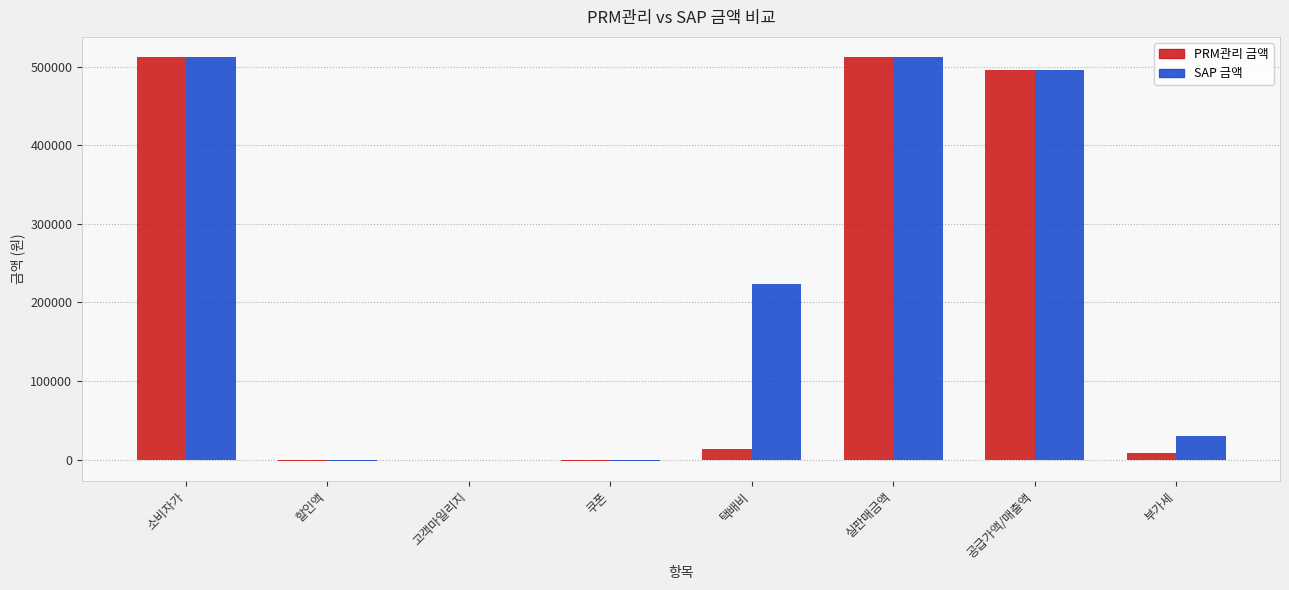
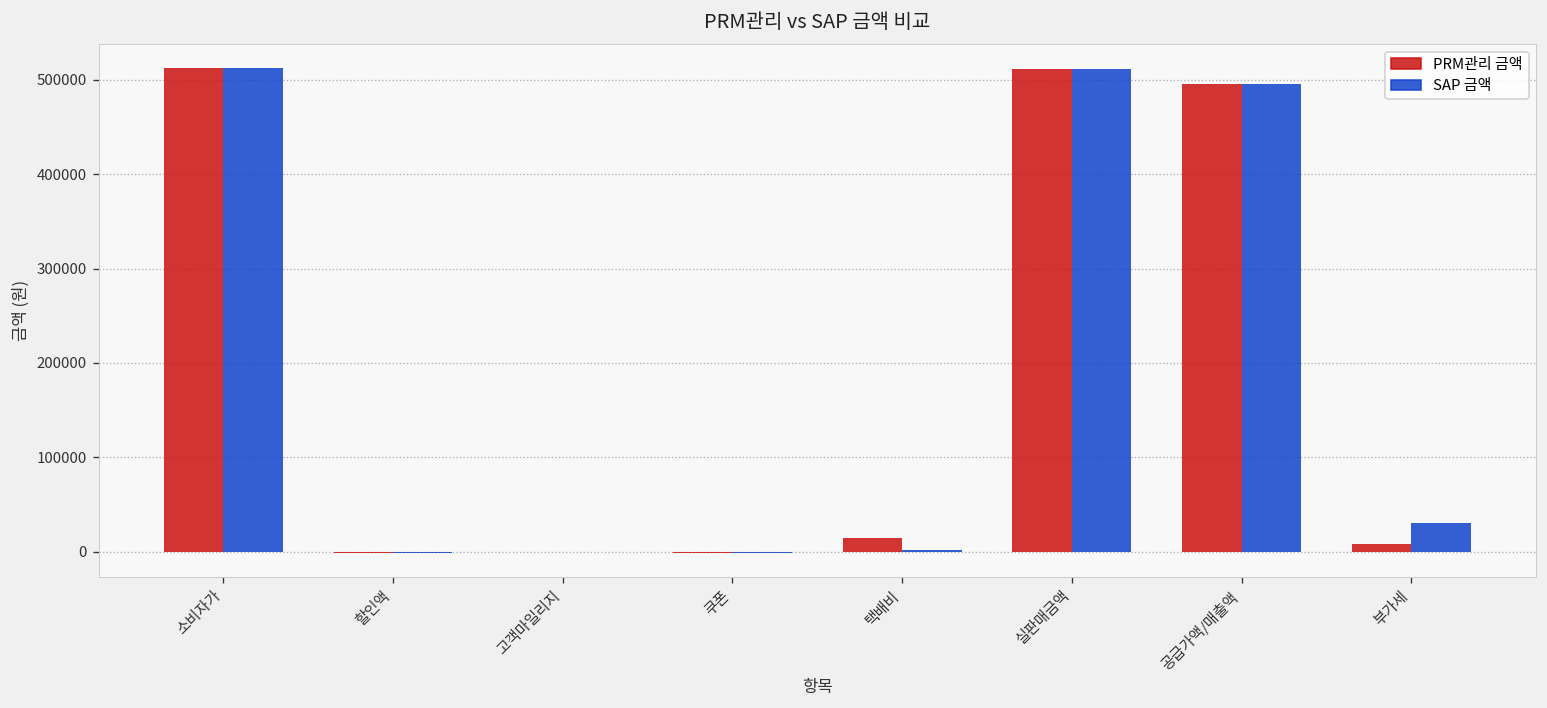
SAP 금액, 택배비: 220000 -> 0
